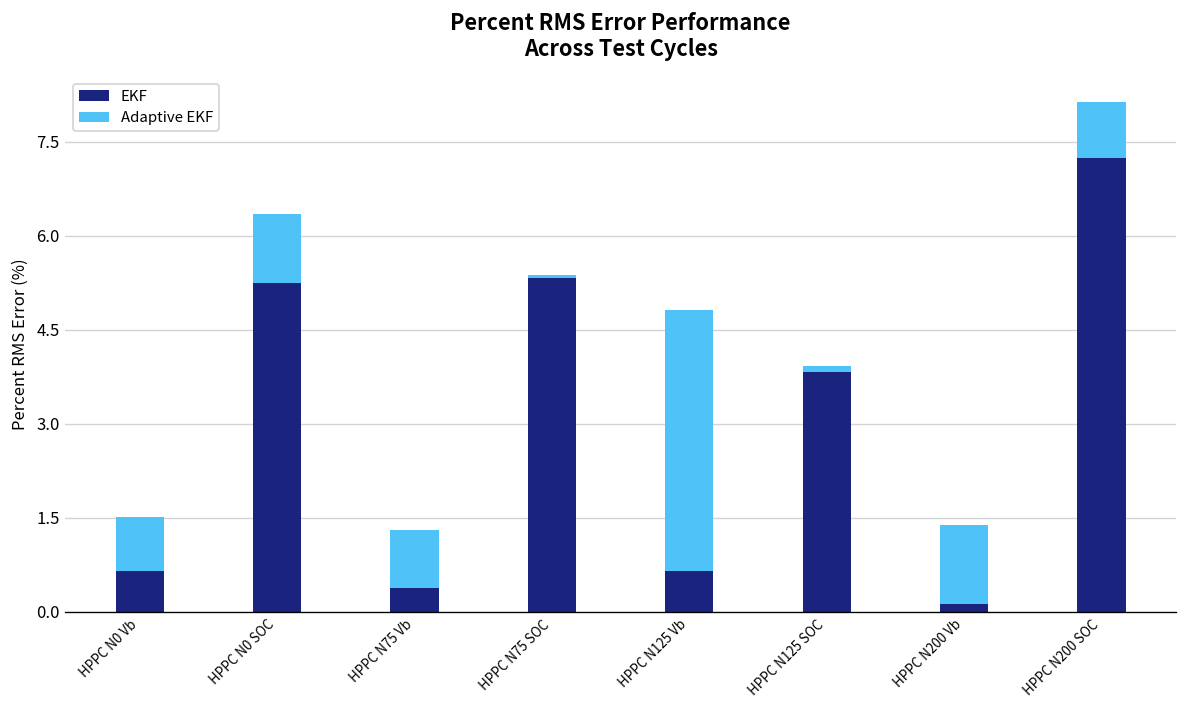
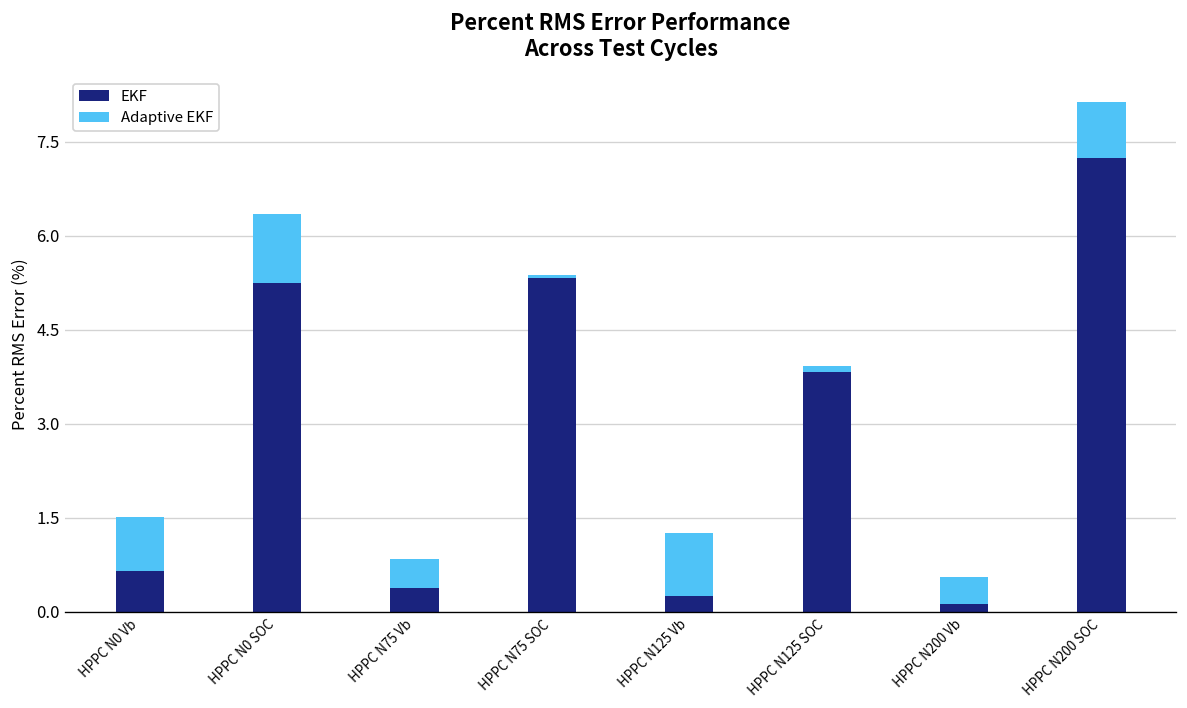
Adaptive EKF, HPPC N75 Vb: 0.9 -> 0.5
EKF, HPPC N125 Vb: 0.6 -> 0.3
Adaptive EKF, HPPC N125 Vb: 4.2 -> 1.0
Adaptive EKF, HPPC N200 Vb: 1.3 -> 0.4
